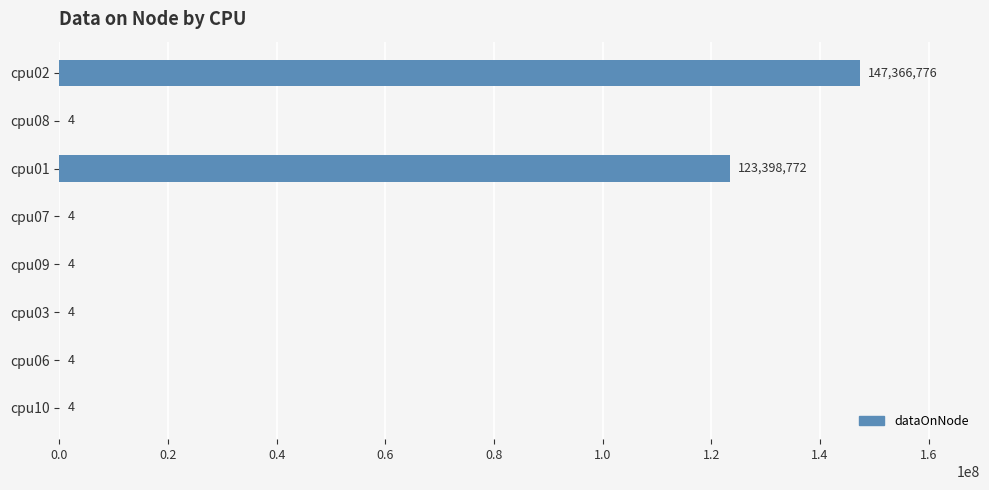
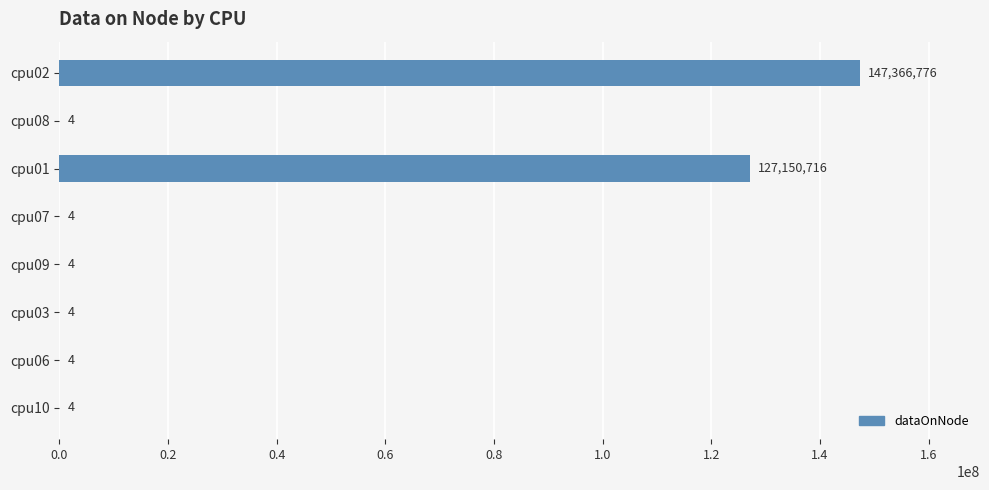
cpu01: 123,398,772 -> 127,150,716
